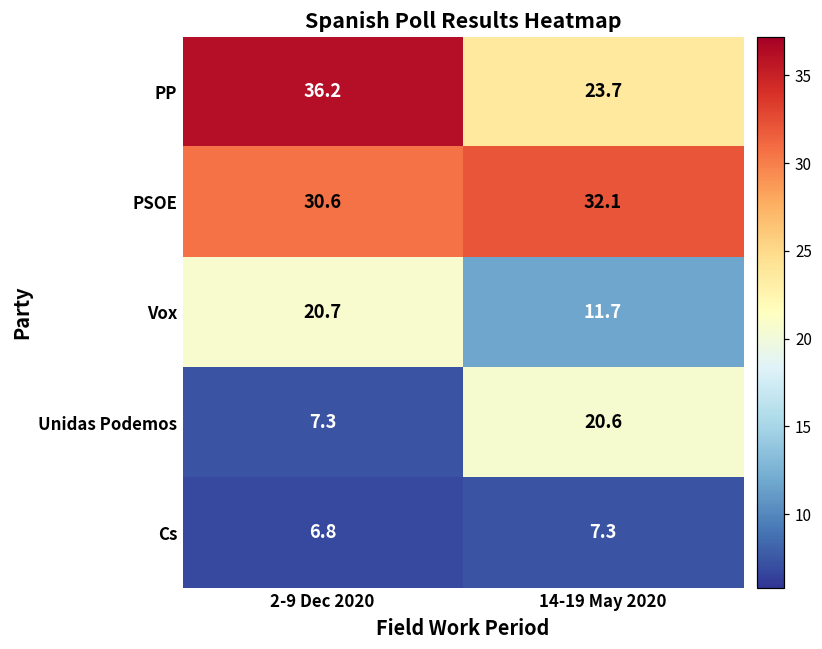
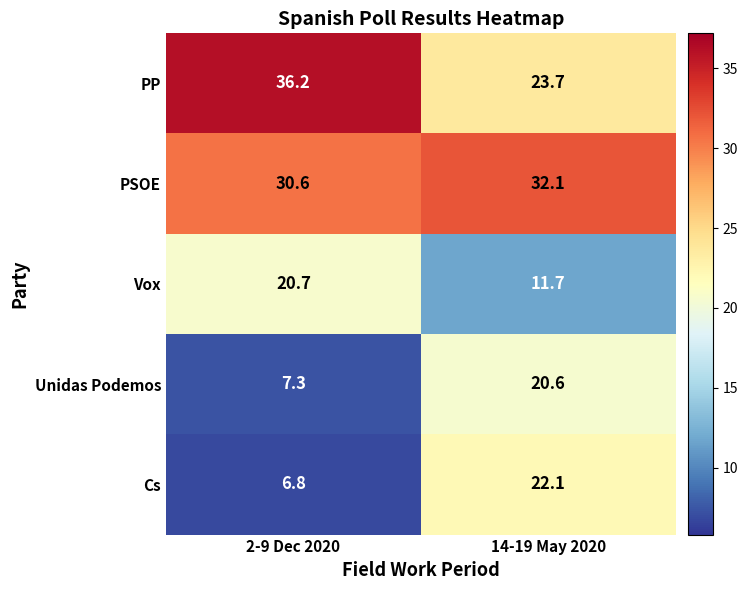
Cs, 14-19 May 2020: 7.3 -> 22.1
